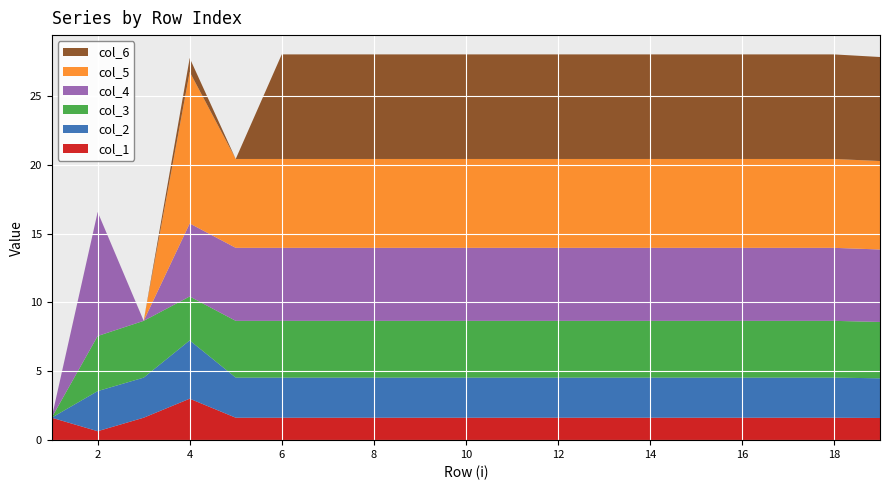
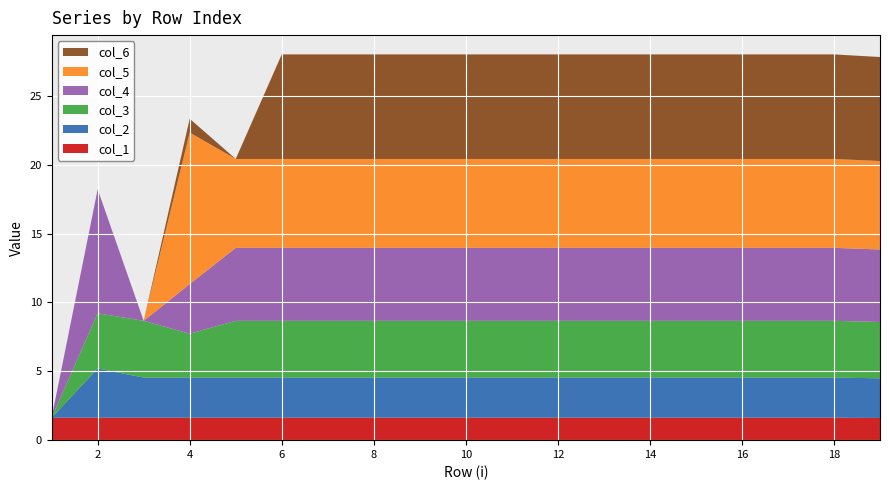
col_1, 2: 0.7 -> 1.6
col_2, 2: 2.9 -> 3.6
col_1, 4: 3.0 -> 1.6
col_2, 4: 4.2 -> 2.9
col_4, 4: 5.3 -> 3.6
